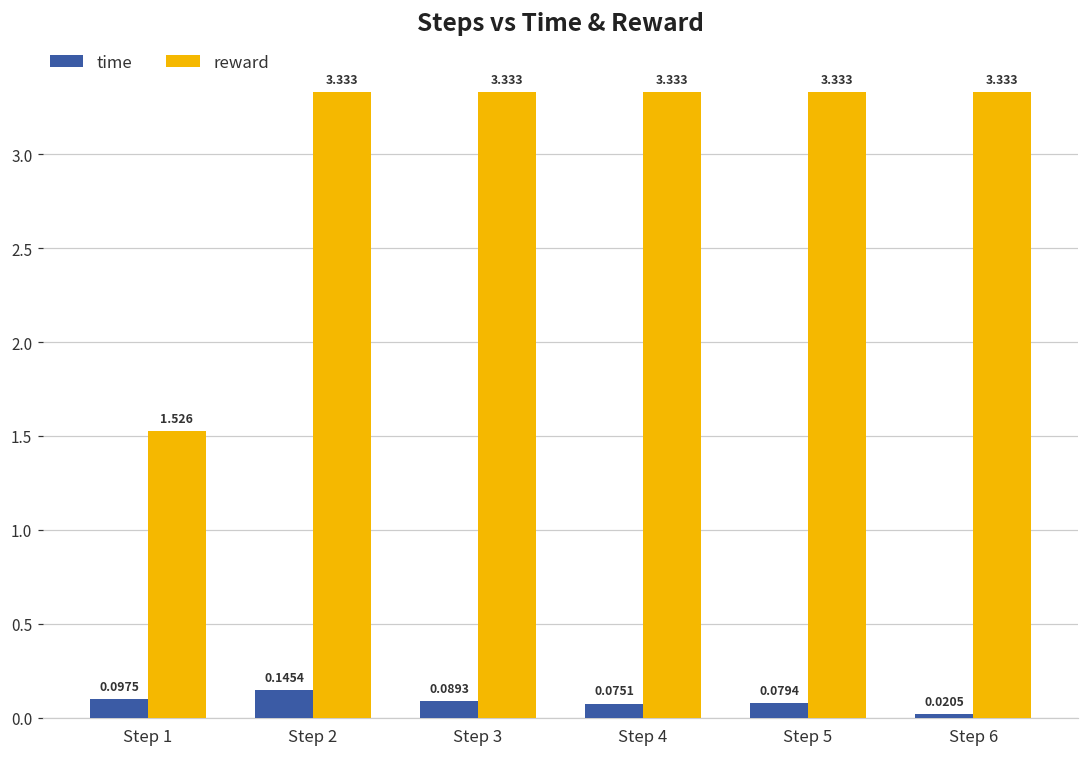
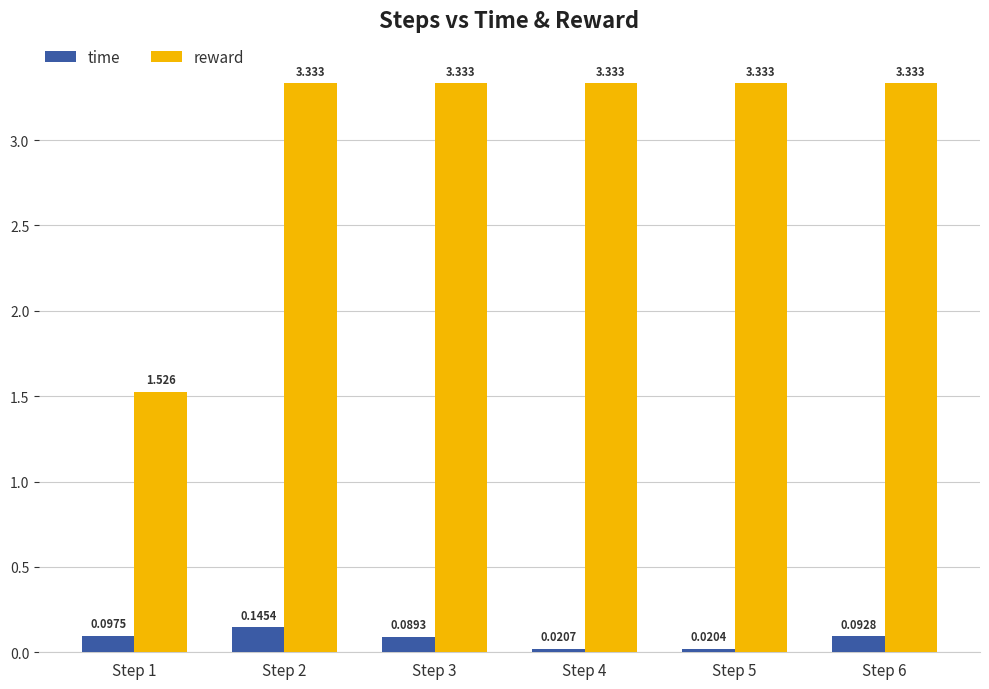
time, Step 4: 0.0751 -> 0.0207
time, Step 5: 0.0794 -> 0.0204
time, Step 6: 0.0205 -> 0.0928
